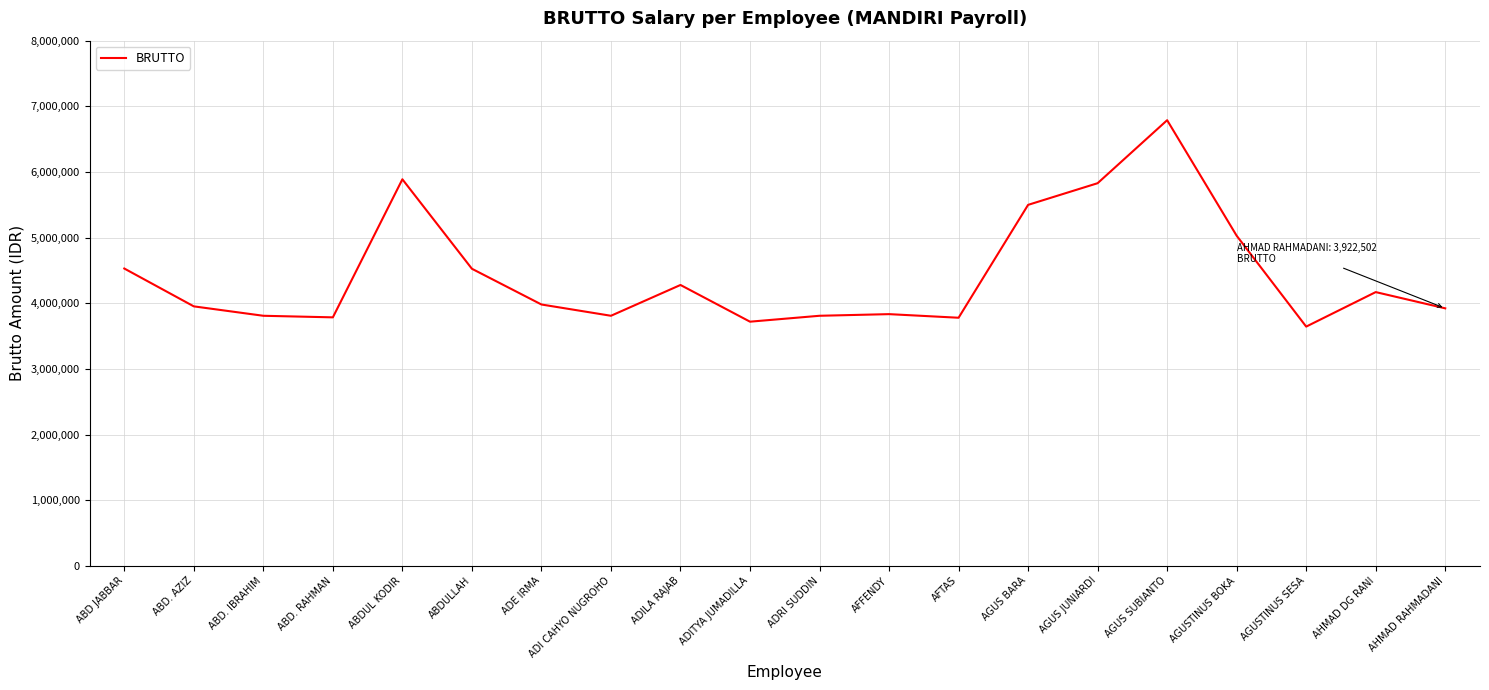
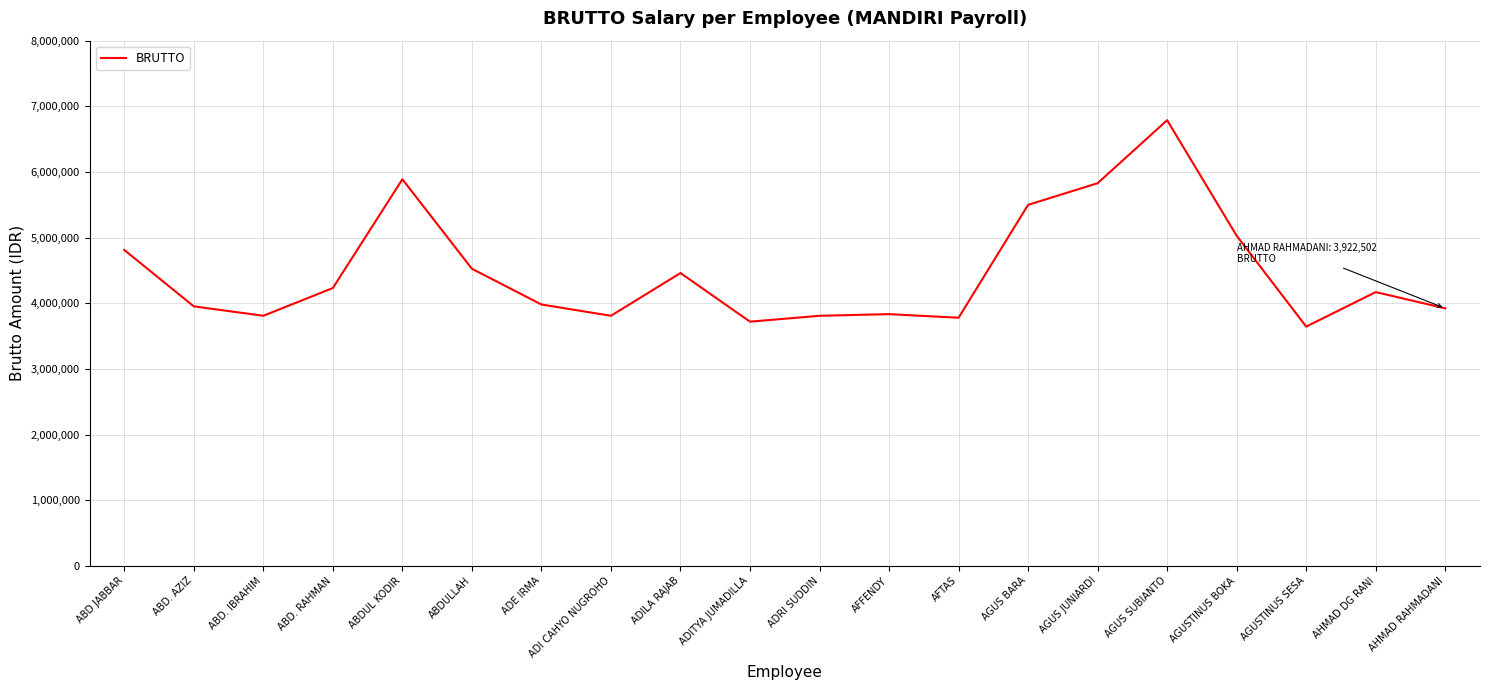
ABD JABBAR: 4,500,000 -> 4,800,000
ABD. RAHMAN: 3,800,000 -> 4,200,000
ADILA RAJAB: 4,300,000 -> 4,500,000
